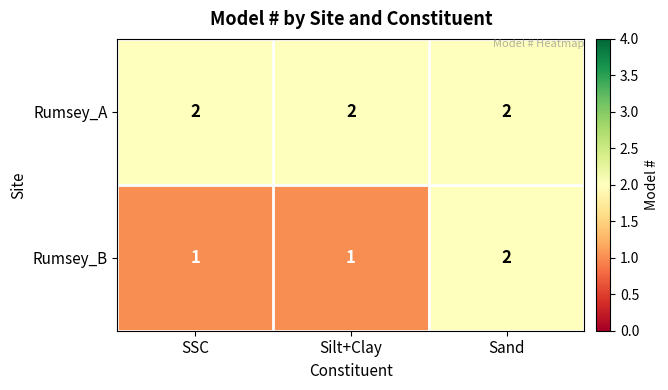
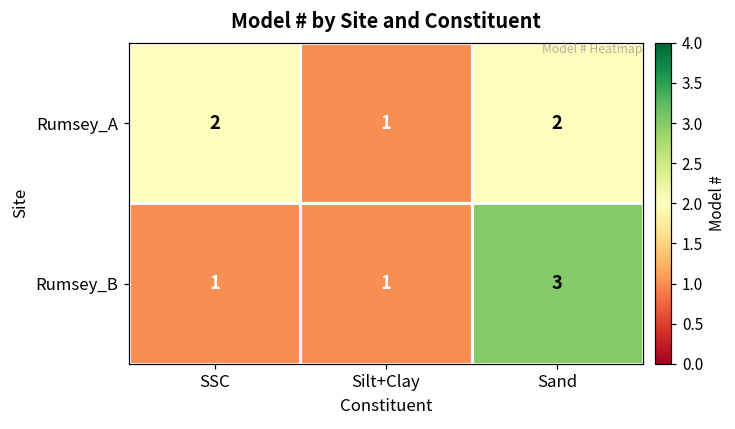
Rumsey_A, Silt+Clay: 2 -> 1
Rumsey_B, Sand: 2 -> 3
